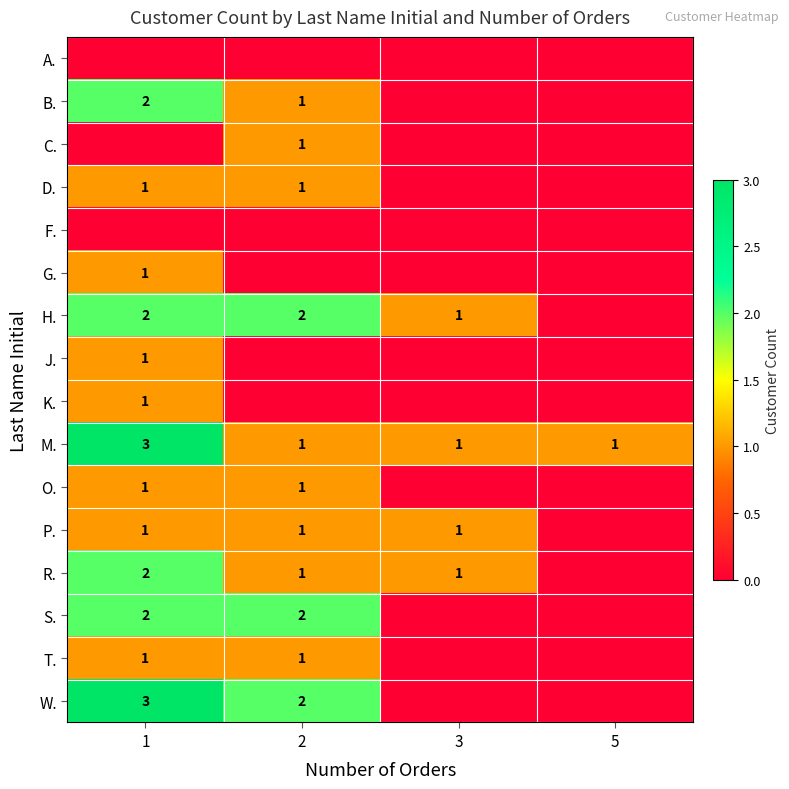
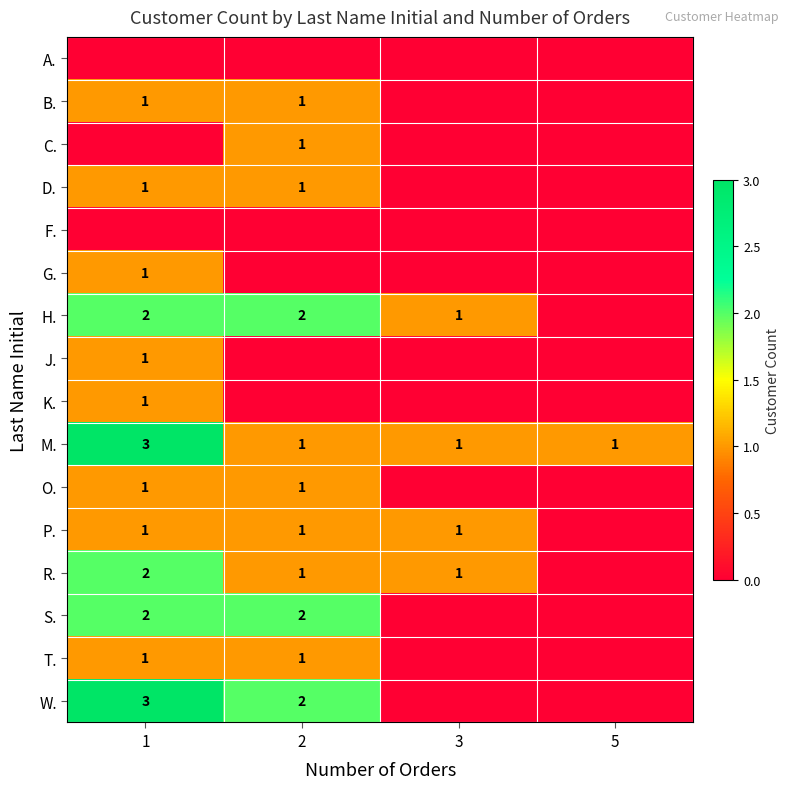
B., 1: 2 -> 1
